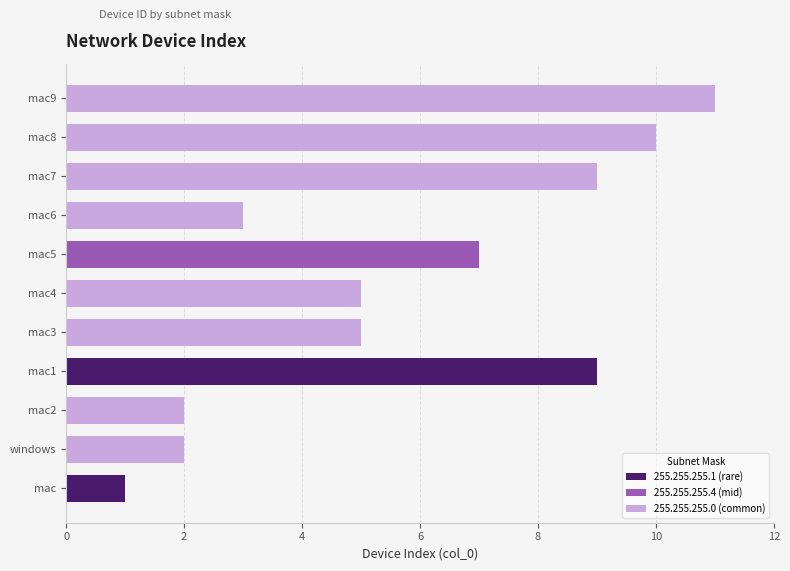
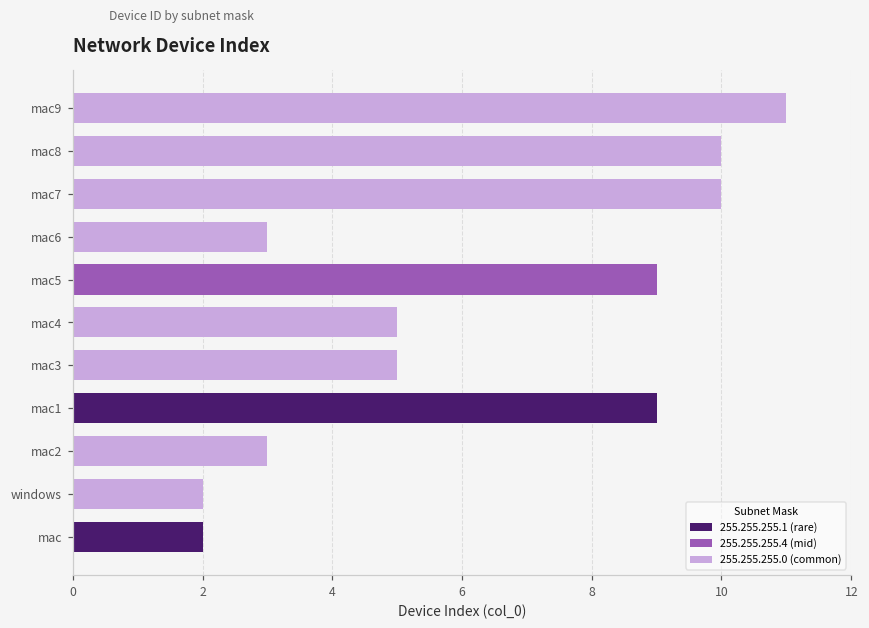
mac7: 9 -> 10
mac5: 7 -> 9
mac2: 2 -> 3
mac: 1 -> 2
